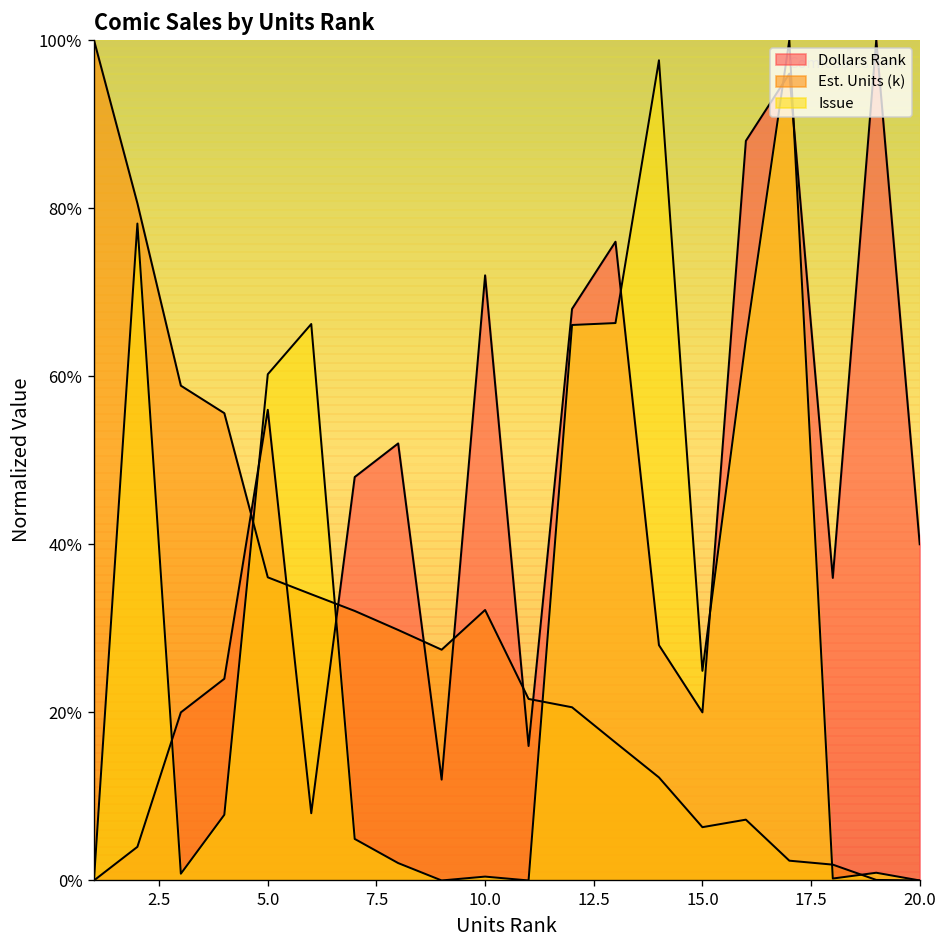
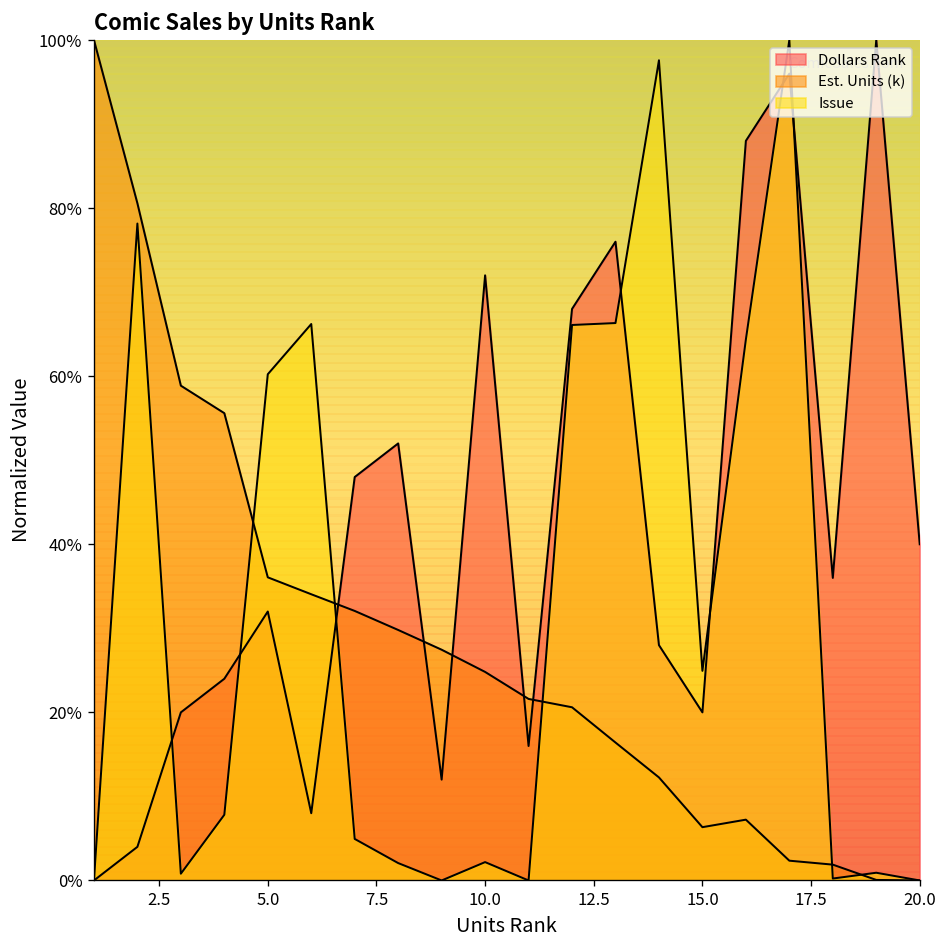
Dollars Rank, 5.0: 56% -> 32%
Est. Units (k), 10.0: 32% -> 25%
Issue, 10.0: 0% -> 2%
